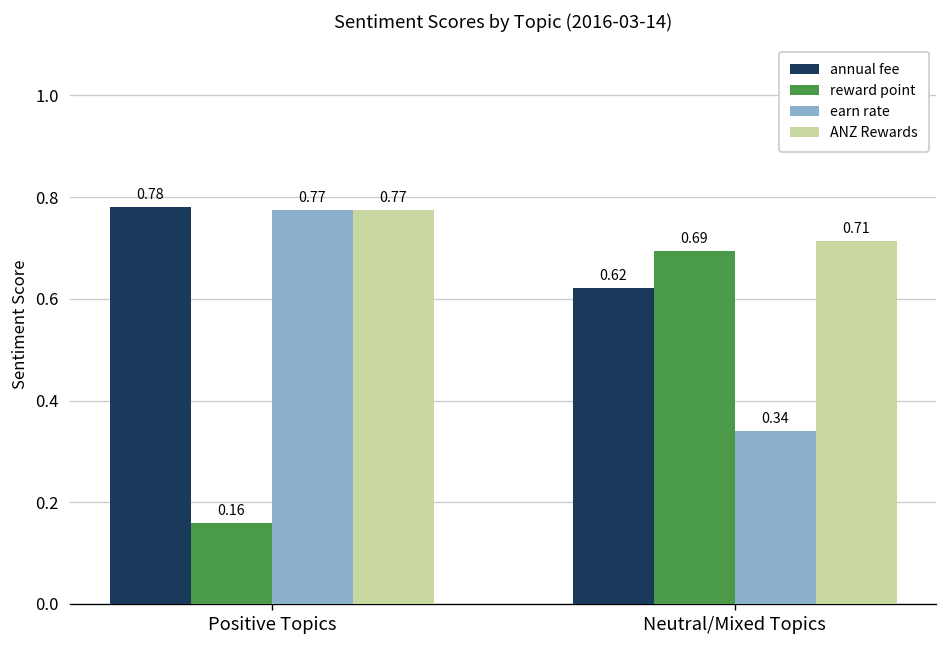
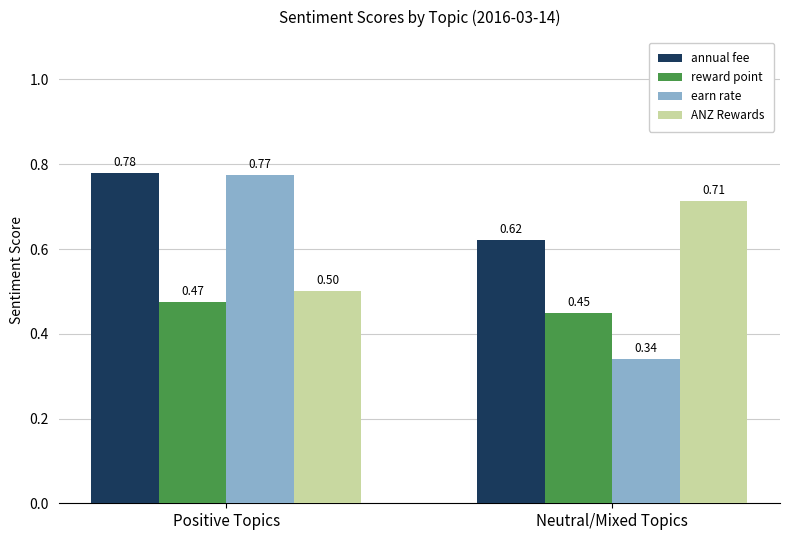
reward point, Positive Topics: 0.16 -> 0.47
ANZ Rewards, Positive Topics: 0.77 -> 0.50
reward point, Neutral/Mixed Topics: 0.69 -> 0.45
